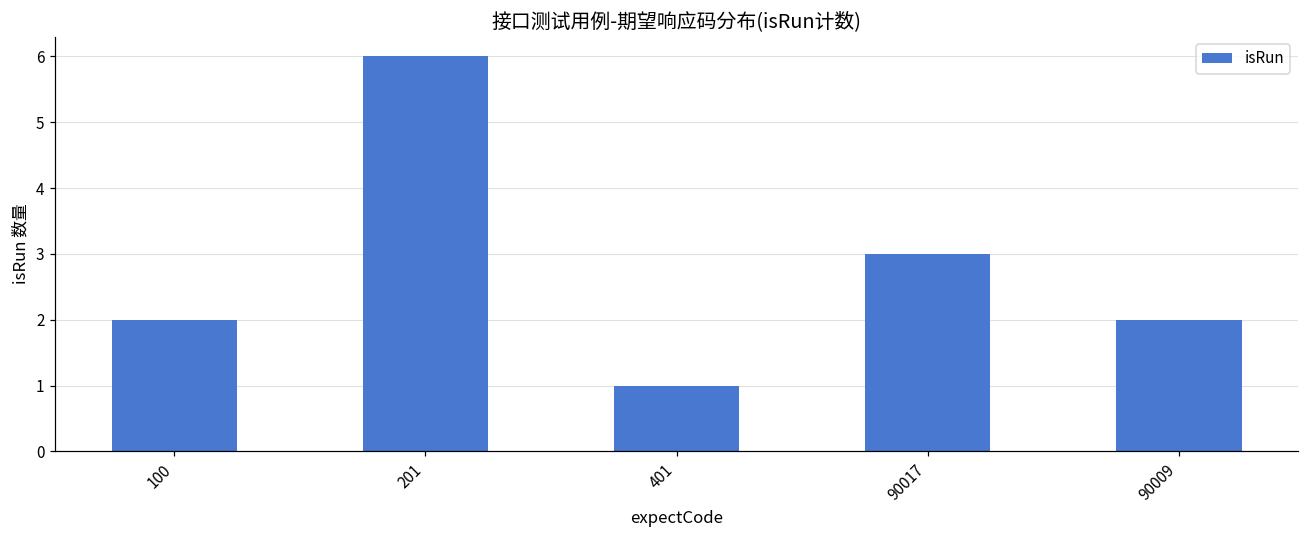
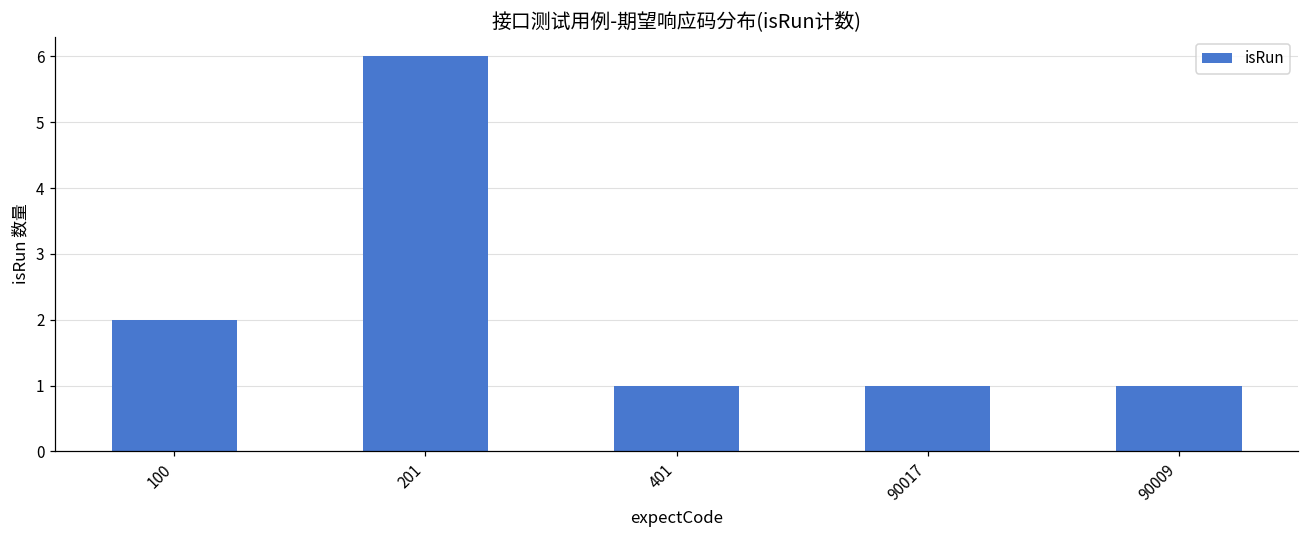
90017: 3 -> 1
90009: 2 -> 1
